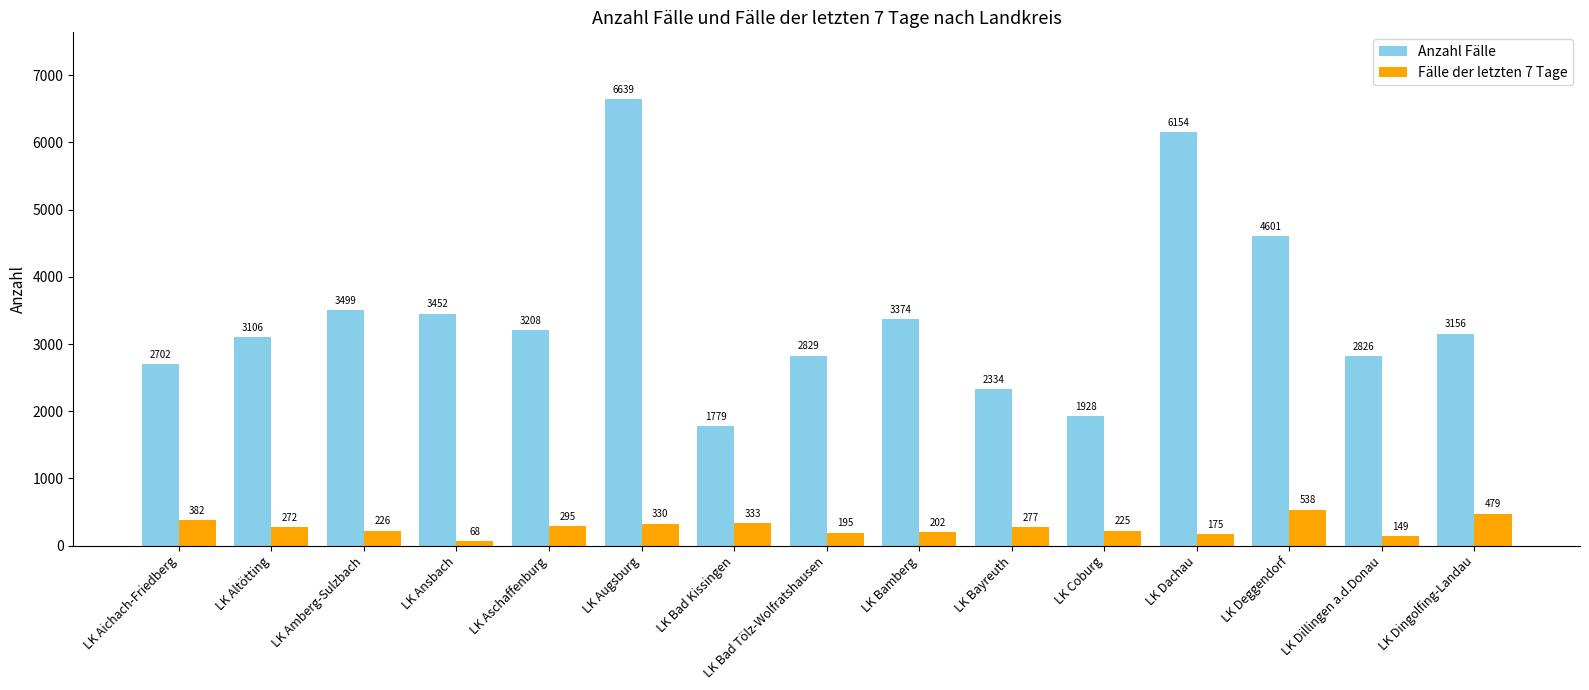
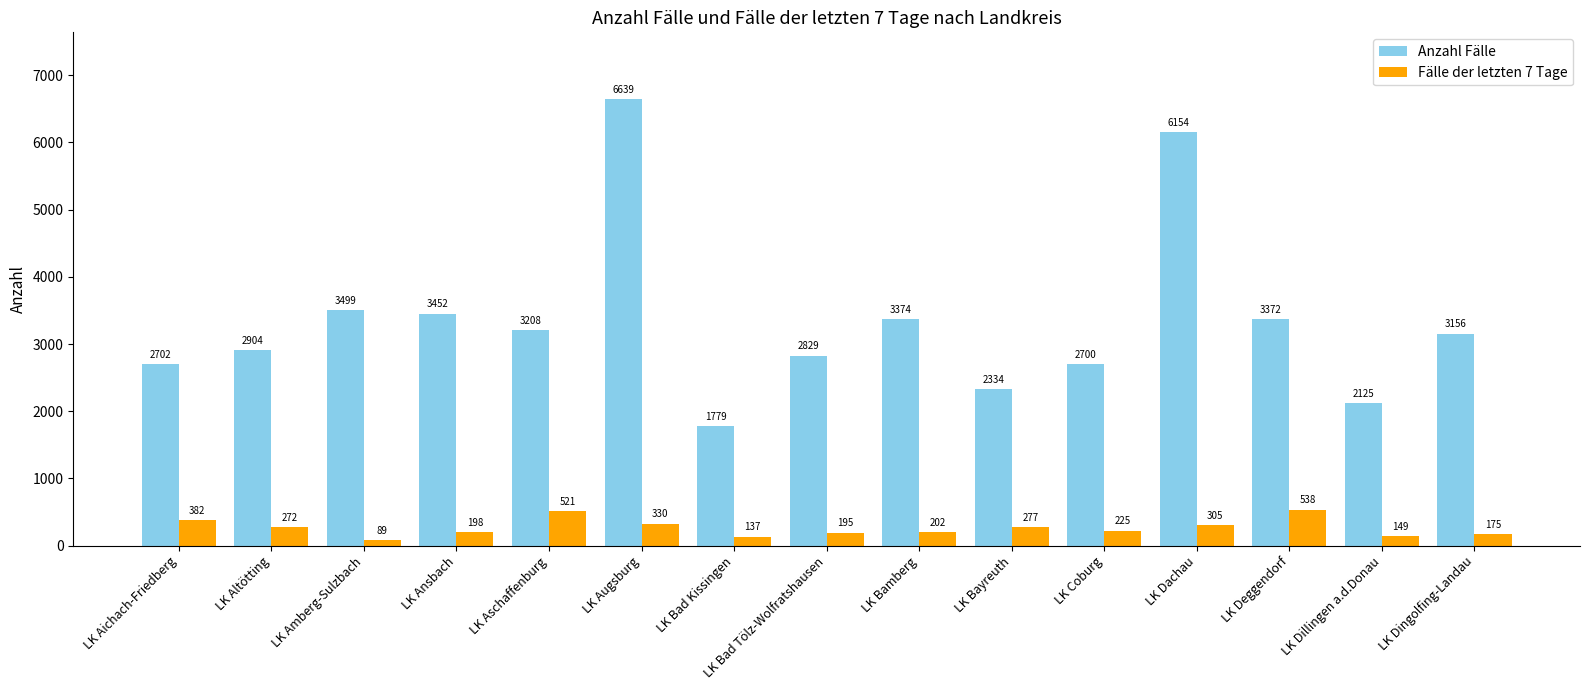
Anzahl Fälle, LK Altötting: 3106 -> 2904
Fälle der letzten 7 Tage, LK Amberg-Sulzbach: 226 -> 89
Fälle der letzten 7 Tage, LK Ansbach: 68 -> 198
Fälle der letzten 7 Tage, LK Aschaffenburg: 295 -> 521
Fälle der letzten 7 Tage, LK Bad Kissingen: 333 -> 137
Anzahl Fälle, LK Coburg: 1928 -> 2700
Fälle der letzten 7 Tage, LK Dachau: 175 -> 305
Anzahl Fälle, LK Deggendorf: 4601 -> 3372
Anzahl Fälle, LK Dillingen a.d.Donau: 2826 -> 2125
Fälle der letzten 7 Tage, LK Dingolfing-Landau: 479 -> 175
